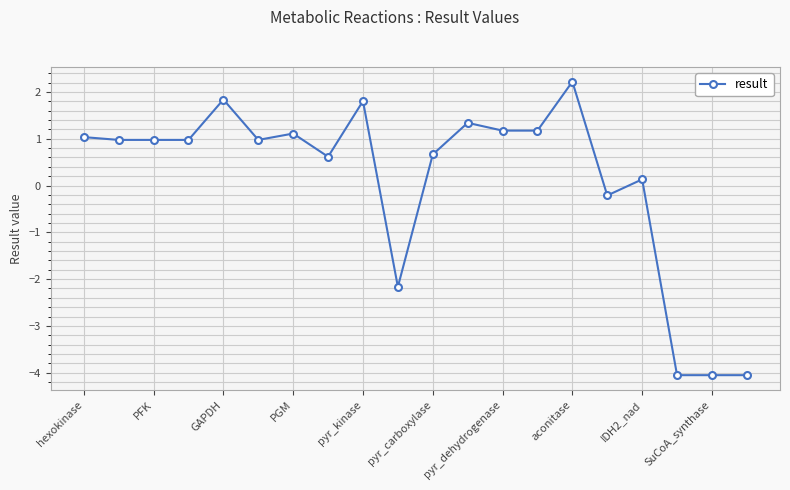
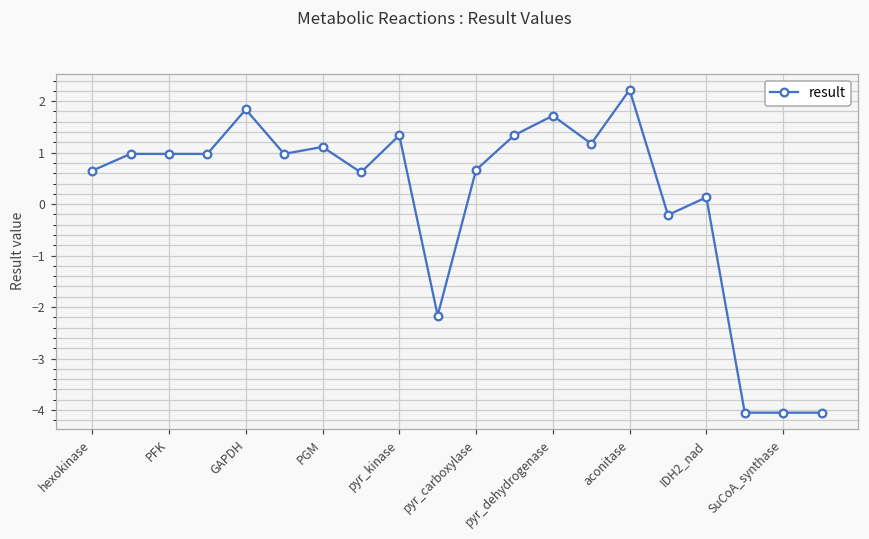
hexokinase: 1.0 -> 0.6
pyr_kinase: 1.8 -> 1.3
pyr_dehydrogenase: 1.2 -> 1.7
